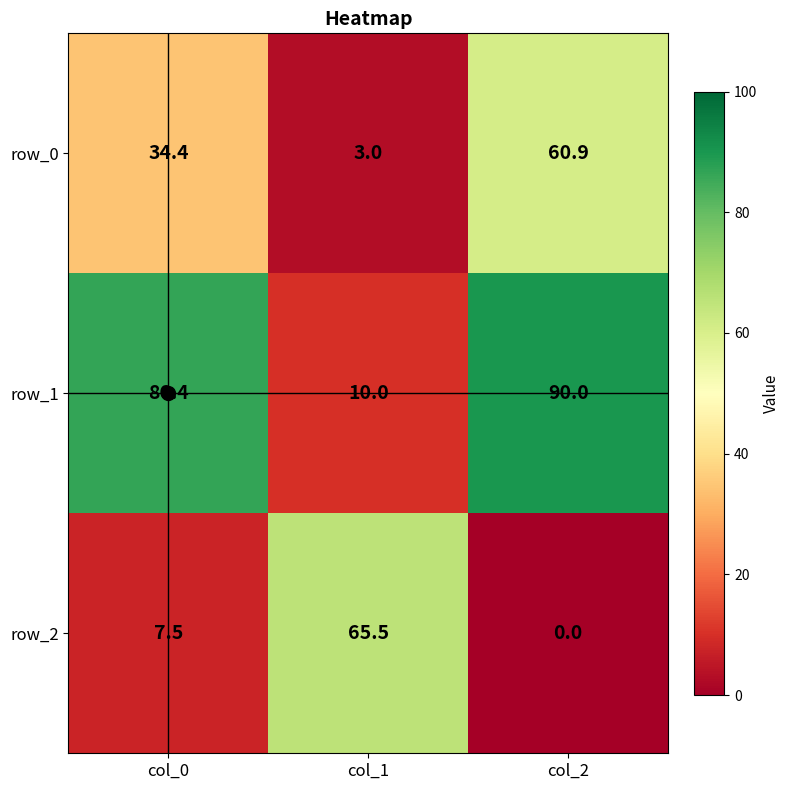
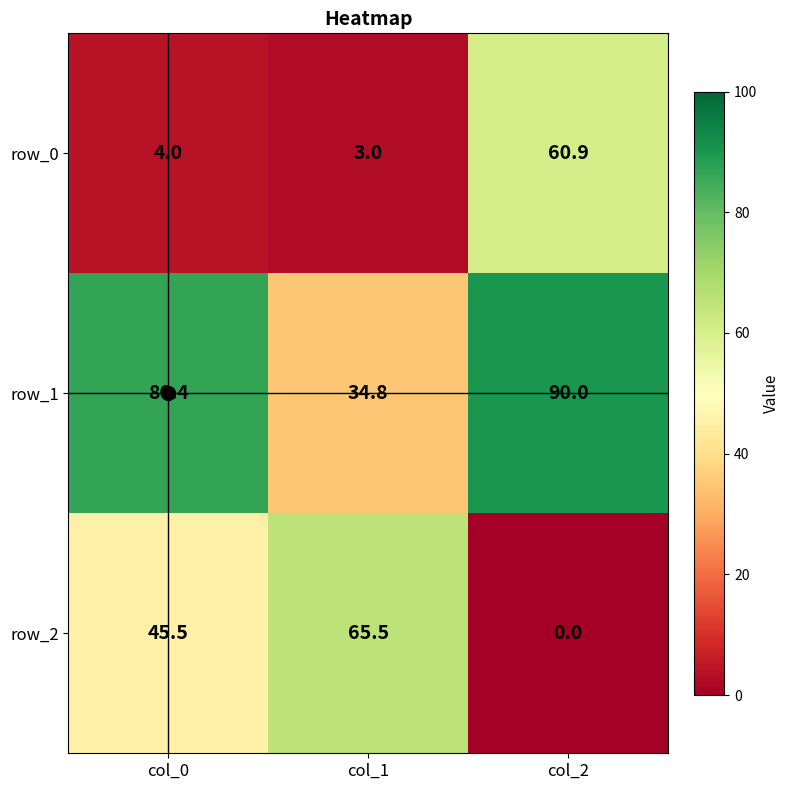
row_0, col_0: 34.4 -> 4.0
row_1, col_1: 10.0 -> 34.8
row_2, col_0: 7.5 -> 45.5
